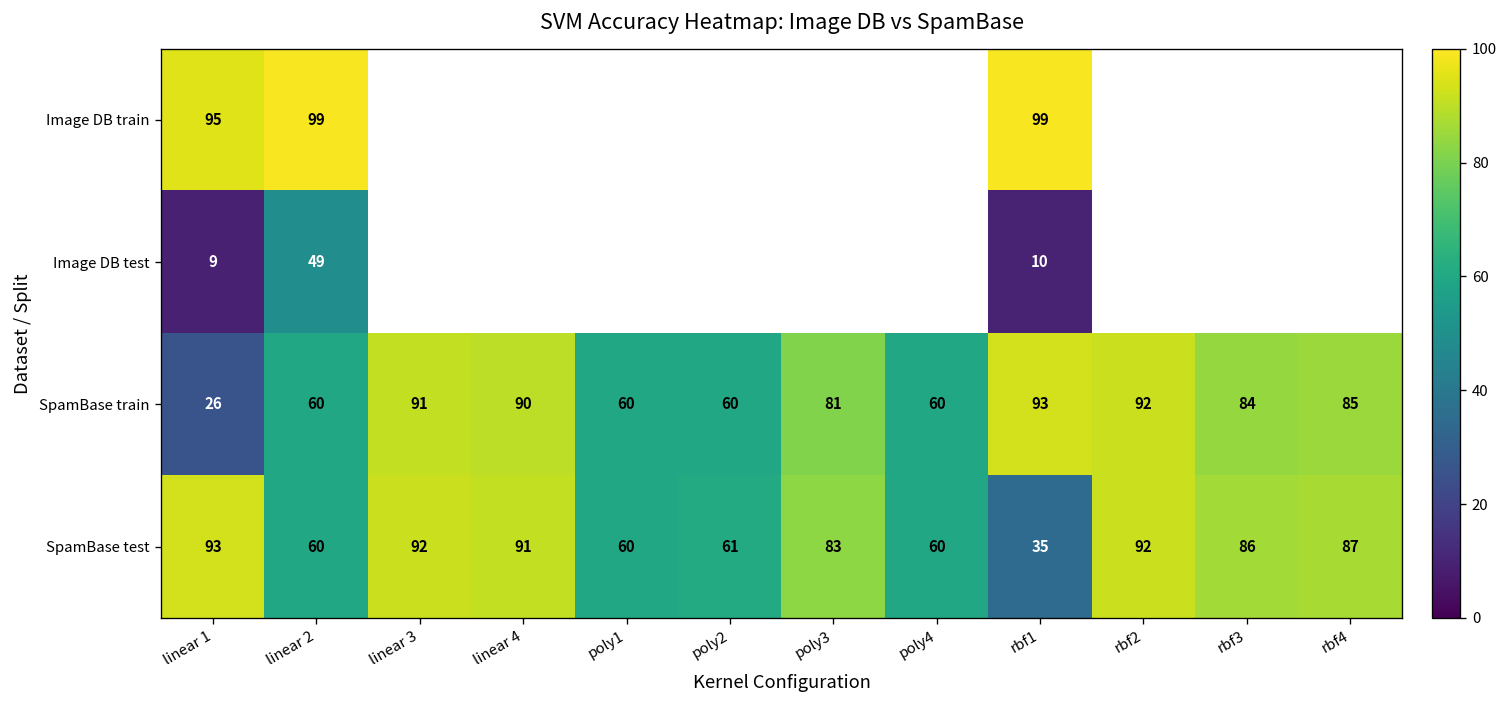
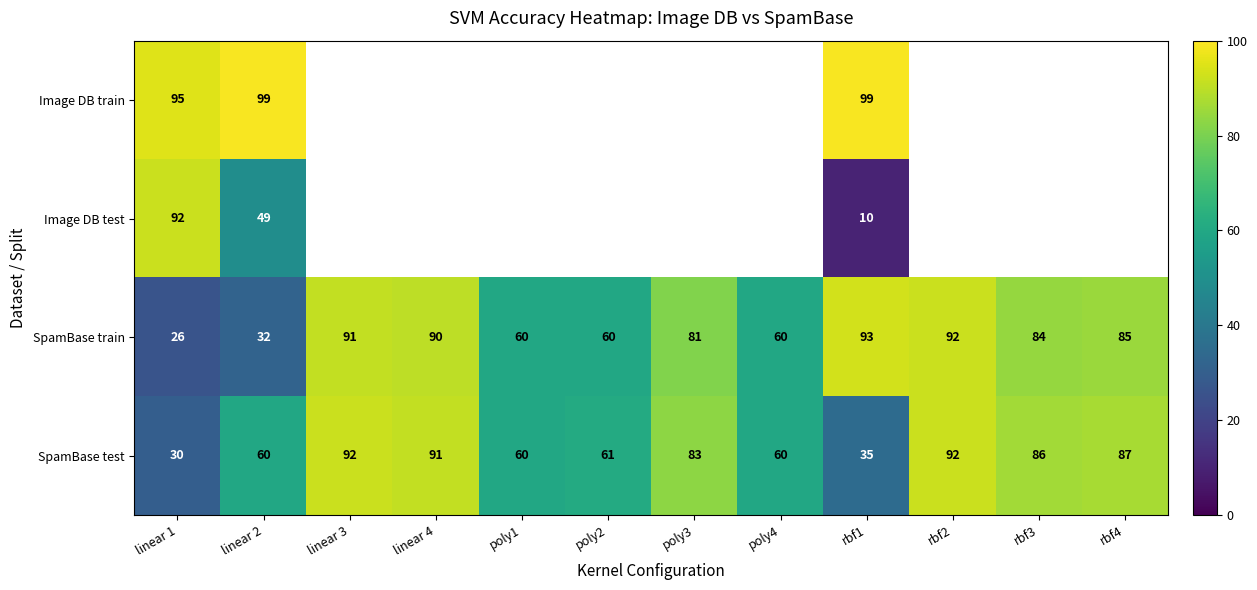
Image DB test, linear 1: 9 -> 92
SpamBase train, linear 2: 60 -> 32
SpamBase test, linear 1: 93 -> 30
